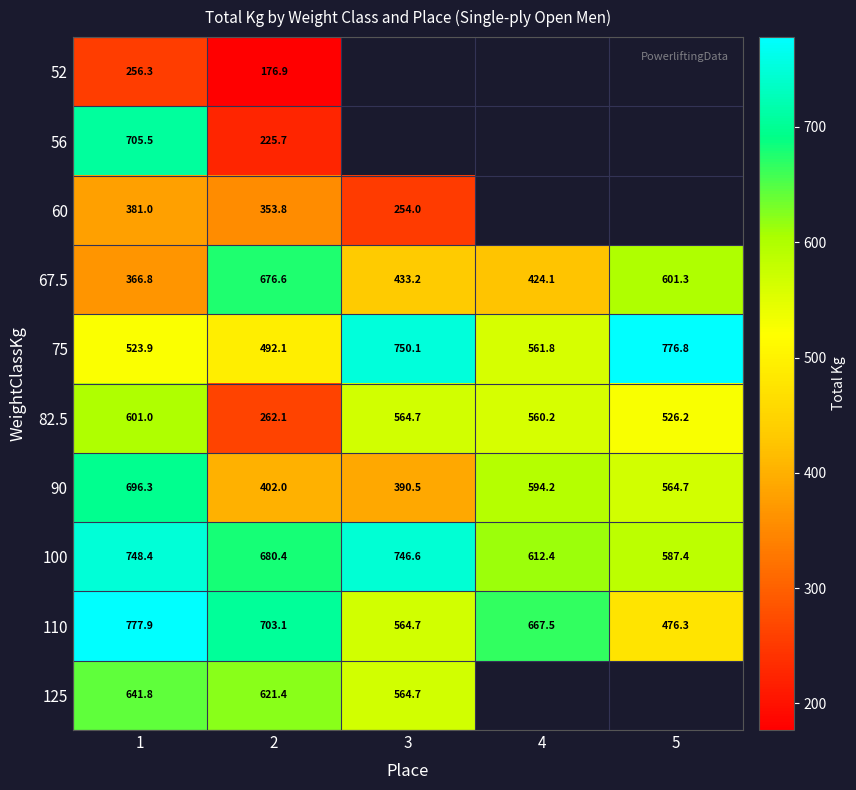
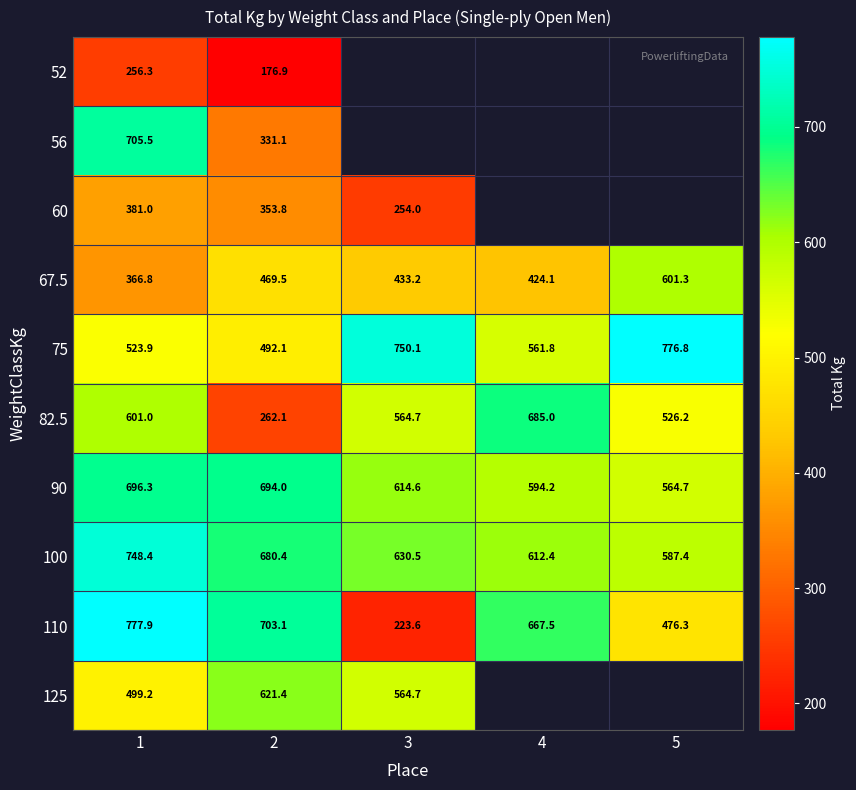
56, 2: 225.7 -> 331.1
67.5, 2: 676.6 -> 469.5
82.5, 4: 560.2 -> 685.0
90, 2: 402.0 -> 694.0
90, 3: 390.5 -> 614.6
100, 3: 746.6 -> 630.5
110, 3: 564.7 -> 223.6
125, 1: 641.8 -> 499.2
